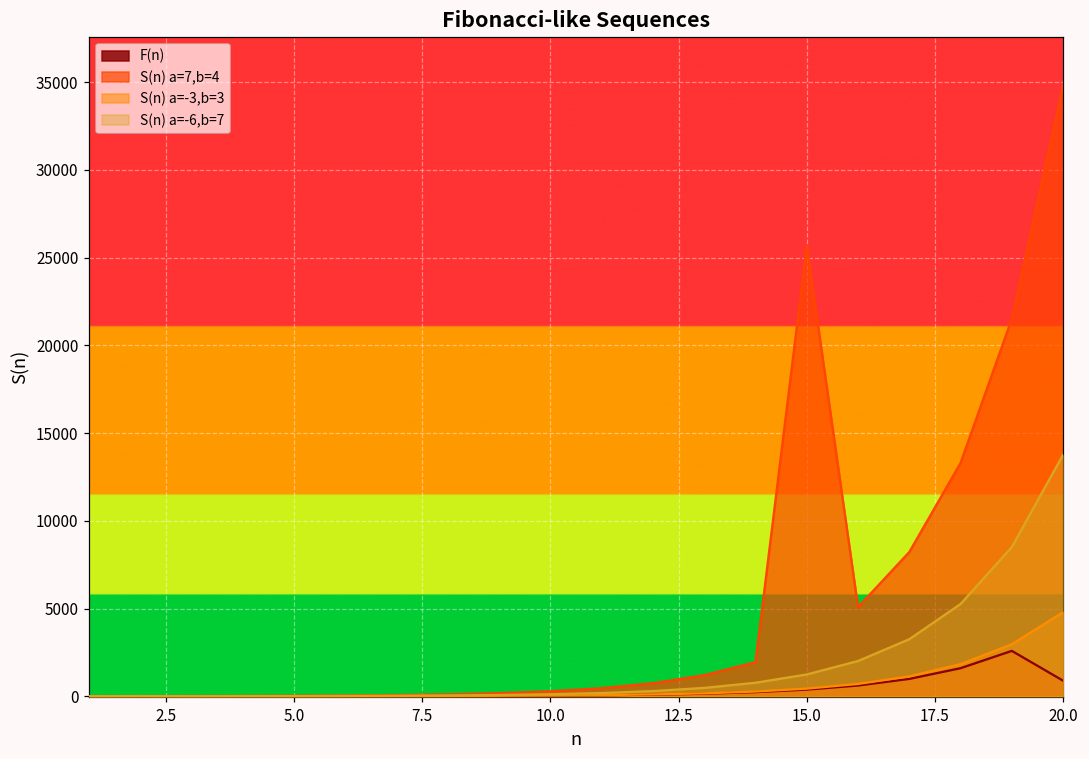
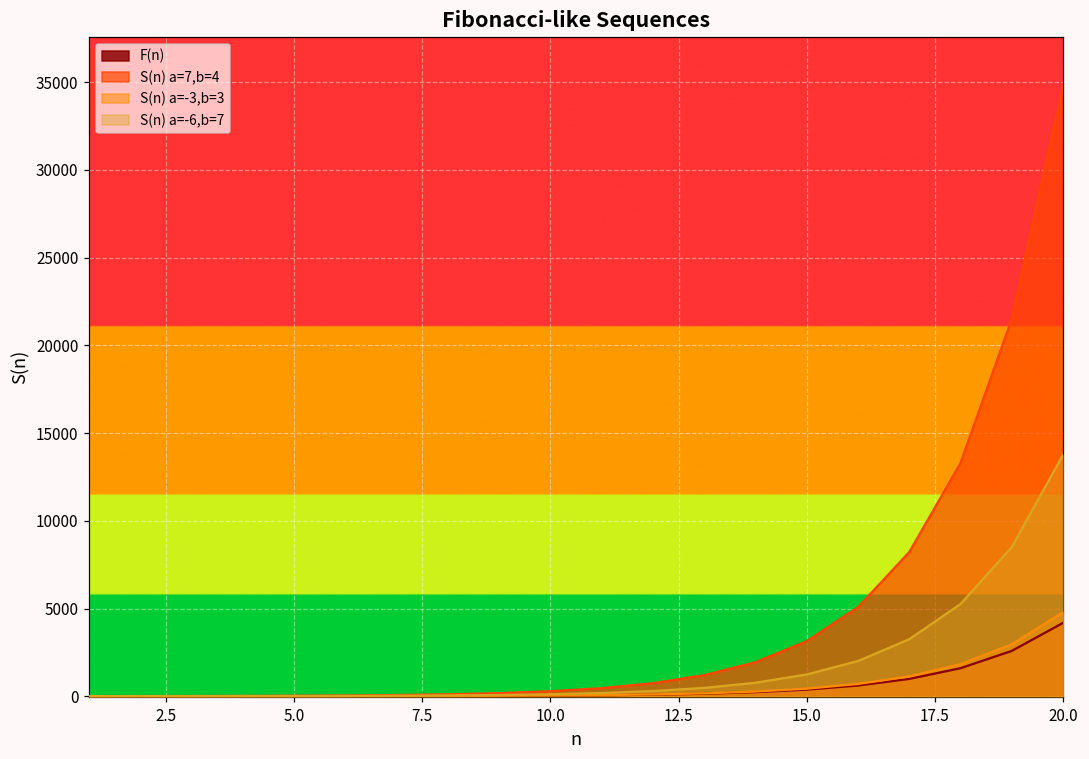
S(n) a=7,b=4, 15.0: 25700 -> 3100
F(n), 20.0: 900 -> 4200
